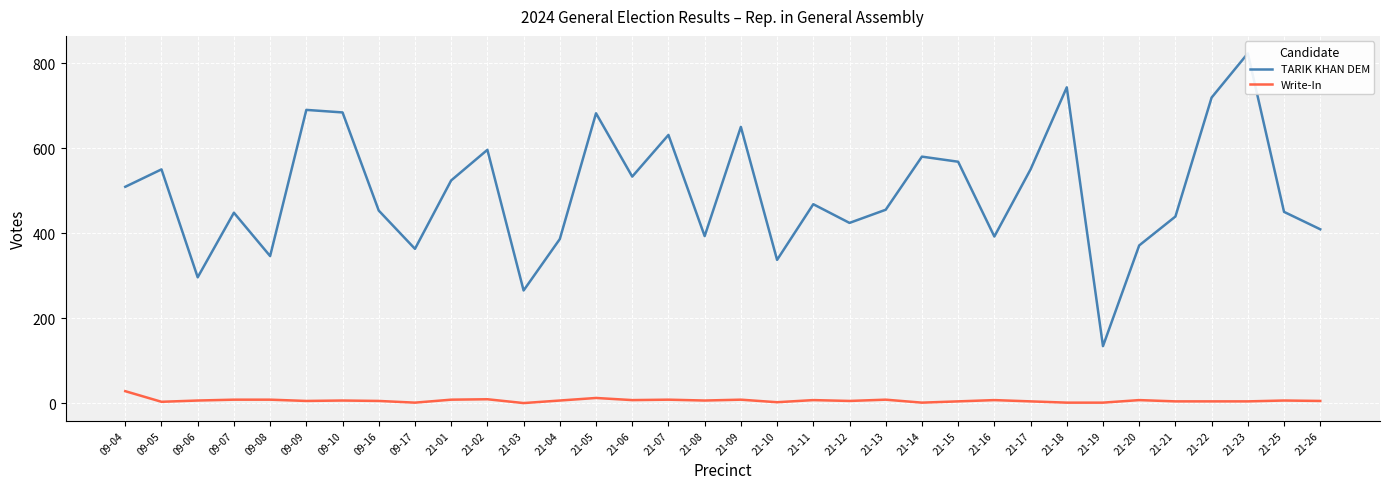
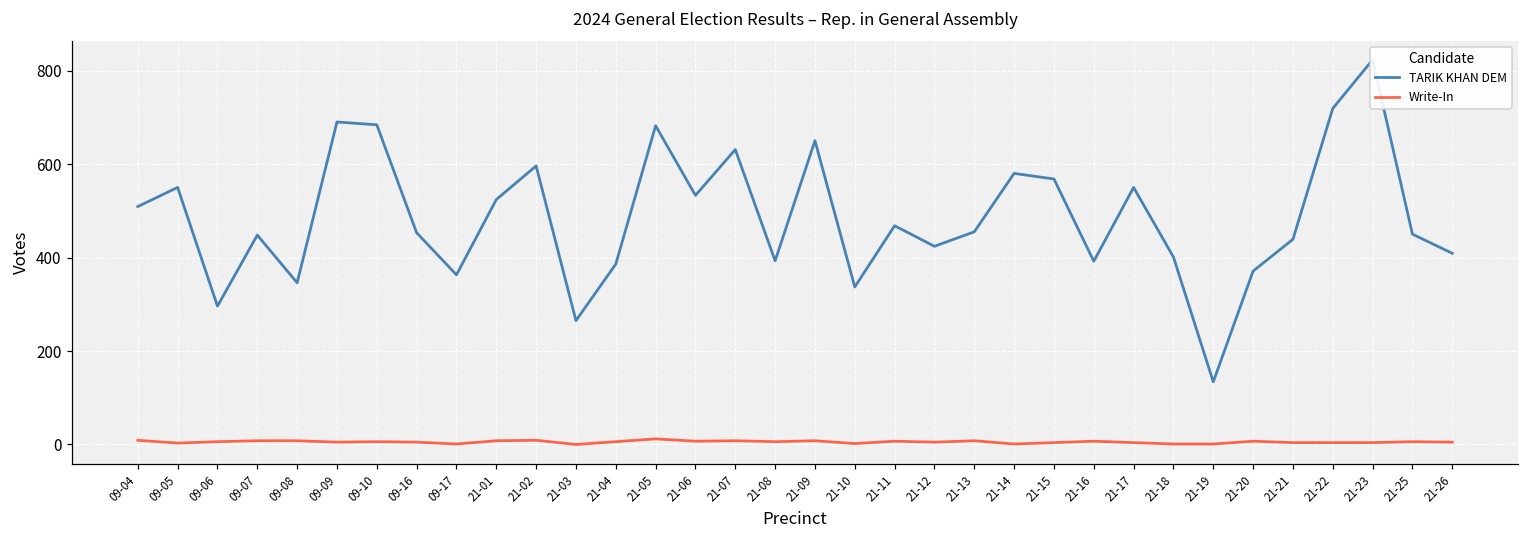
Write-In, 09-04: 30 -> 10
TARIK KHAN DEM, 21-18: 740 -> 400
